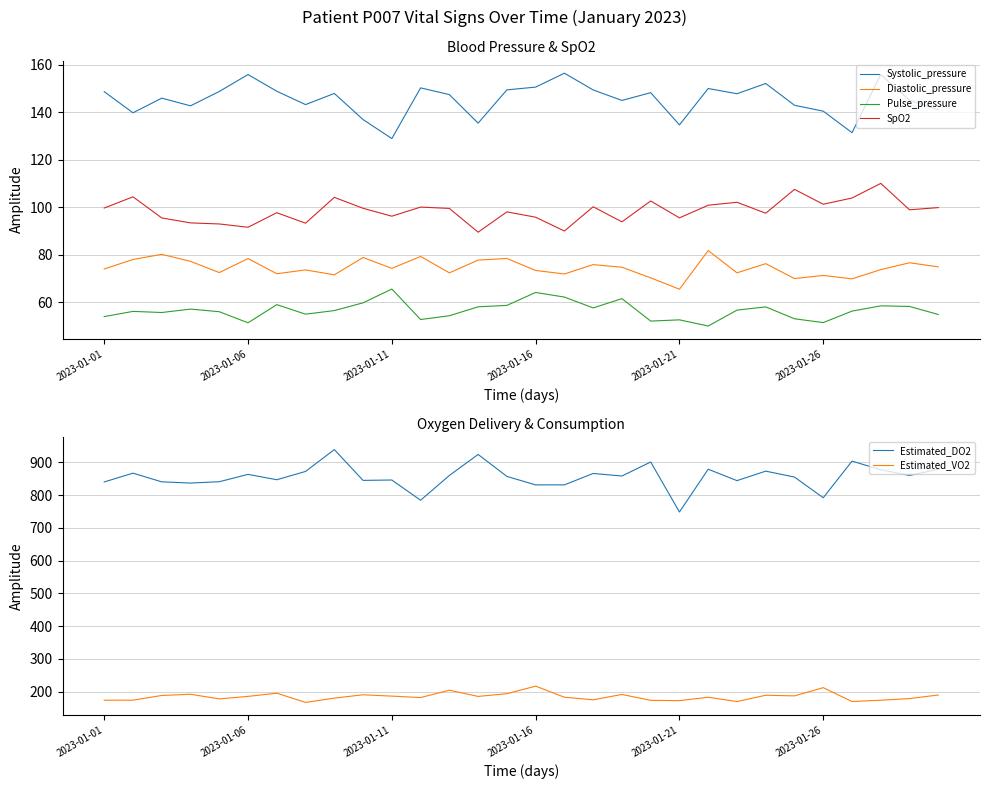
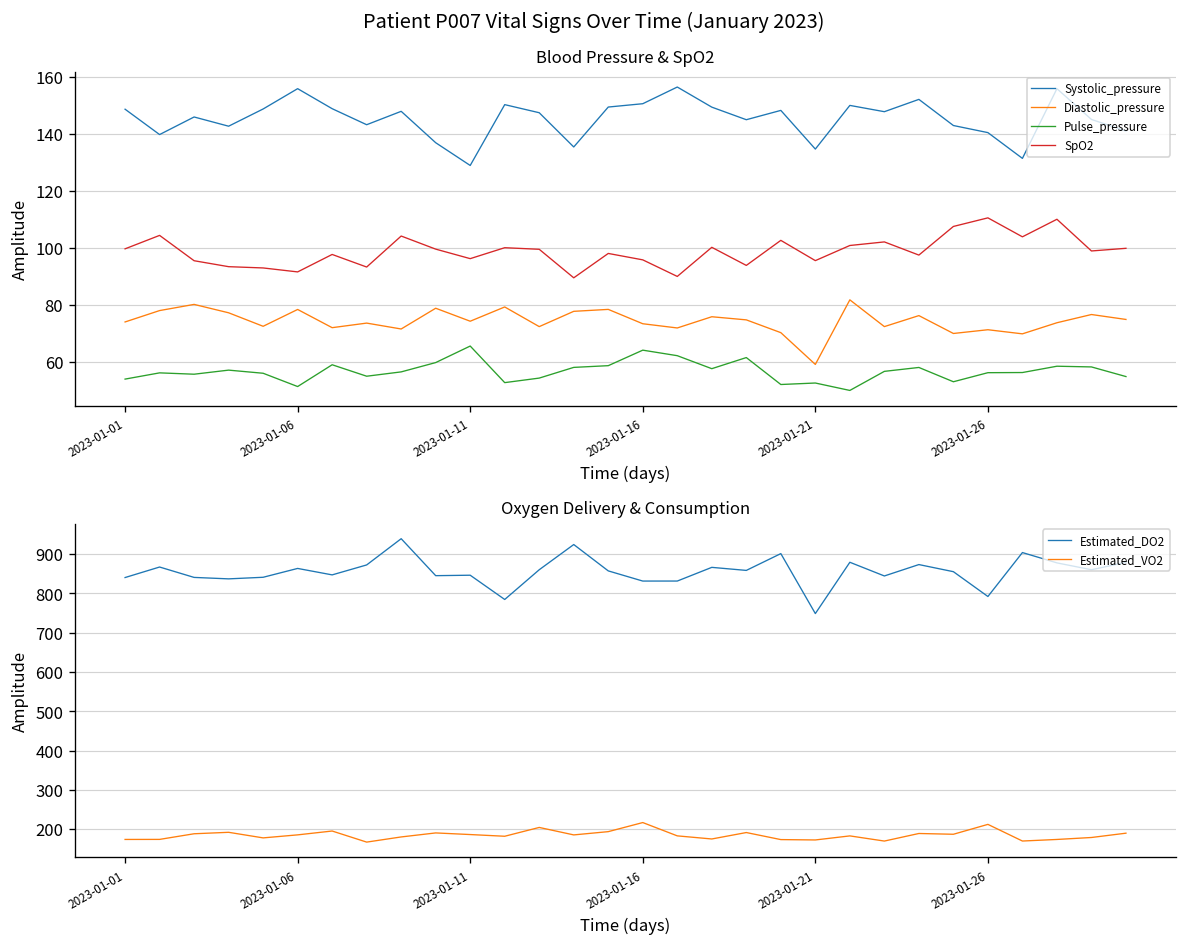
Blood Pressure & SpO2, Diastolic_pressure, 2023-01-21: 65 -> 59
Blood Pressure & SpO2, Pulse_pressure, 2023-01-26: 51 -> 56
Blood Pressure & SpO2, SpO2, 2023-01-26: 101 -> 111
